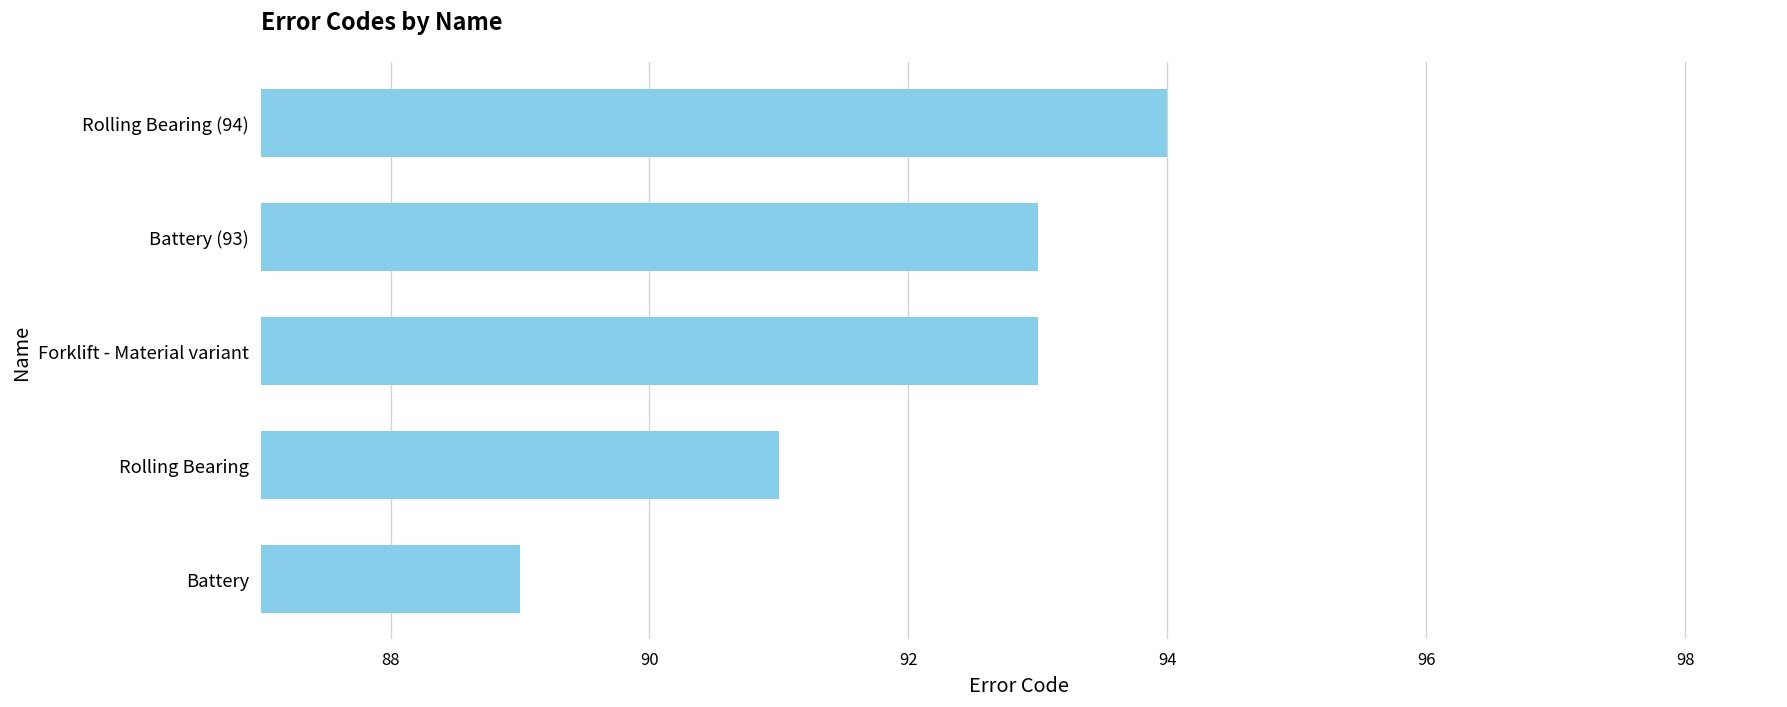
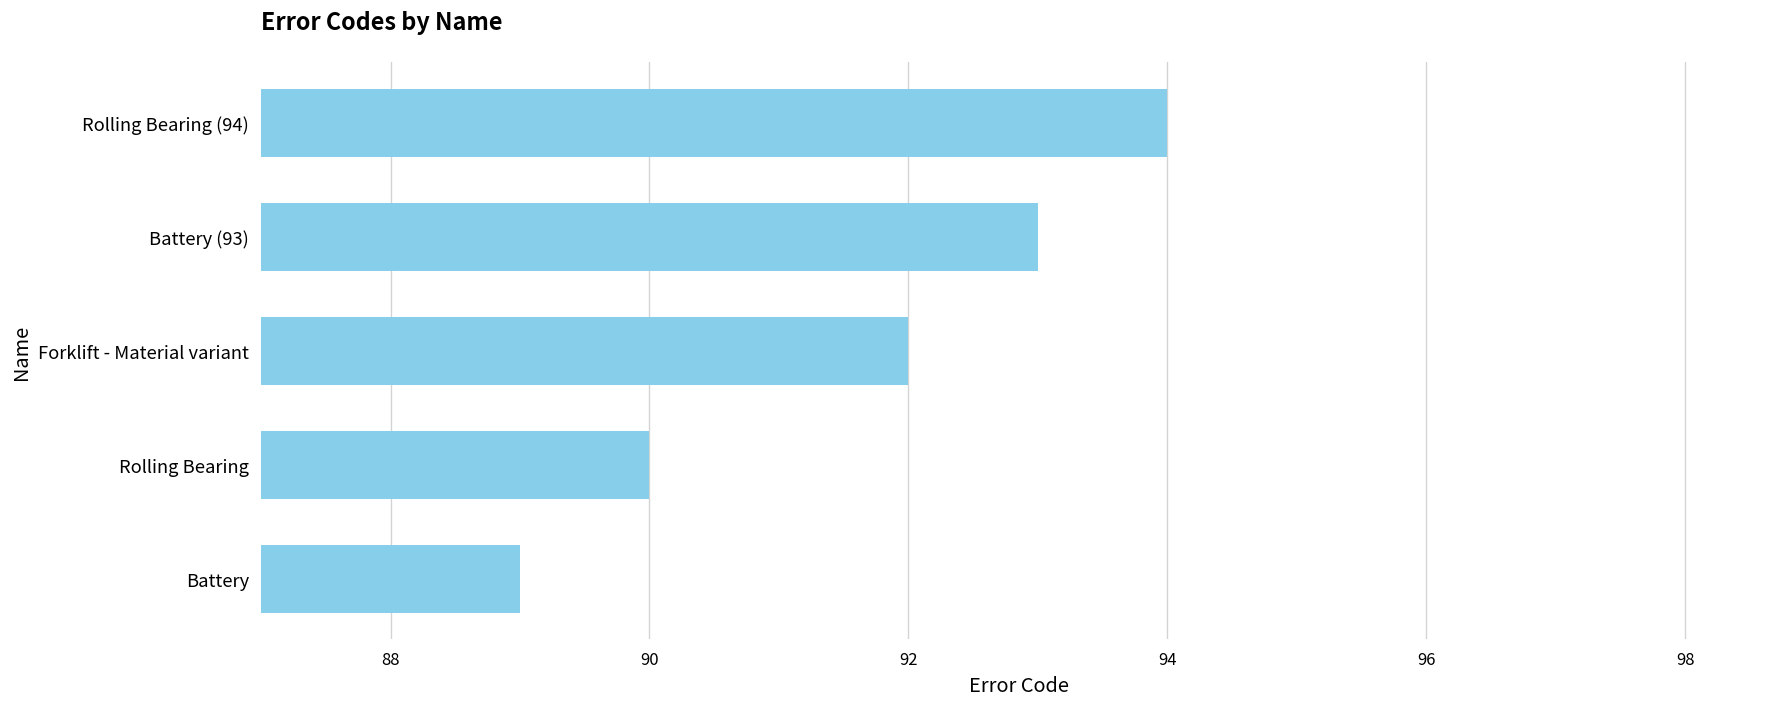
Forklift - Material variant: 93 -> 92
Rolling Bearing: 91 -> 90
